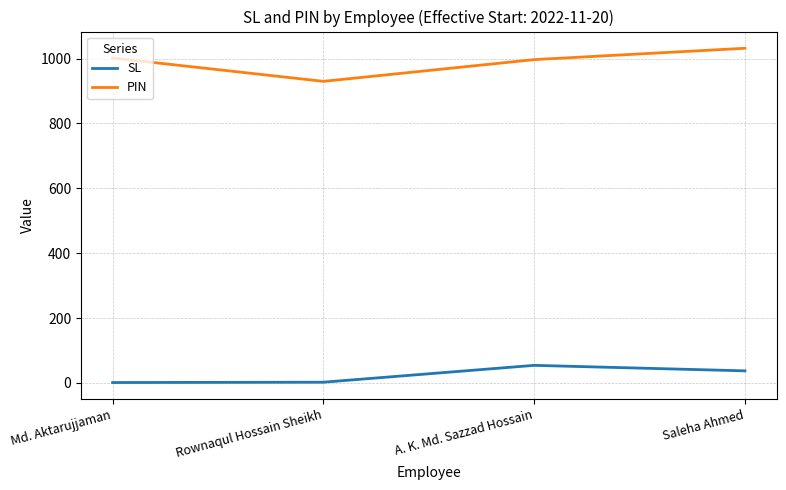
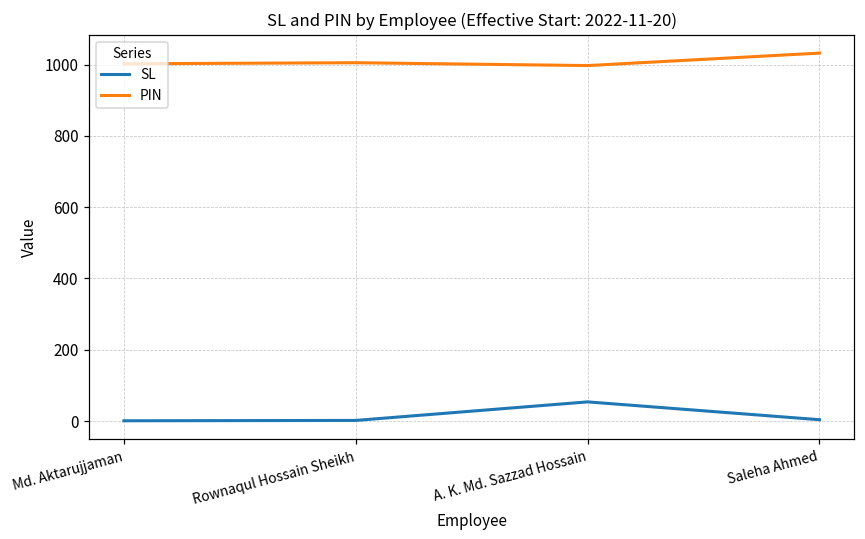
PIN, Rownaqul Hossain Sheikh: 930 -> 1010
SL, Saleha Ahmed: 40 -> 0
